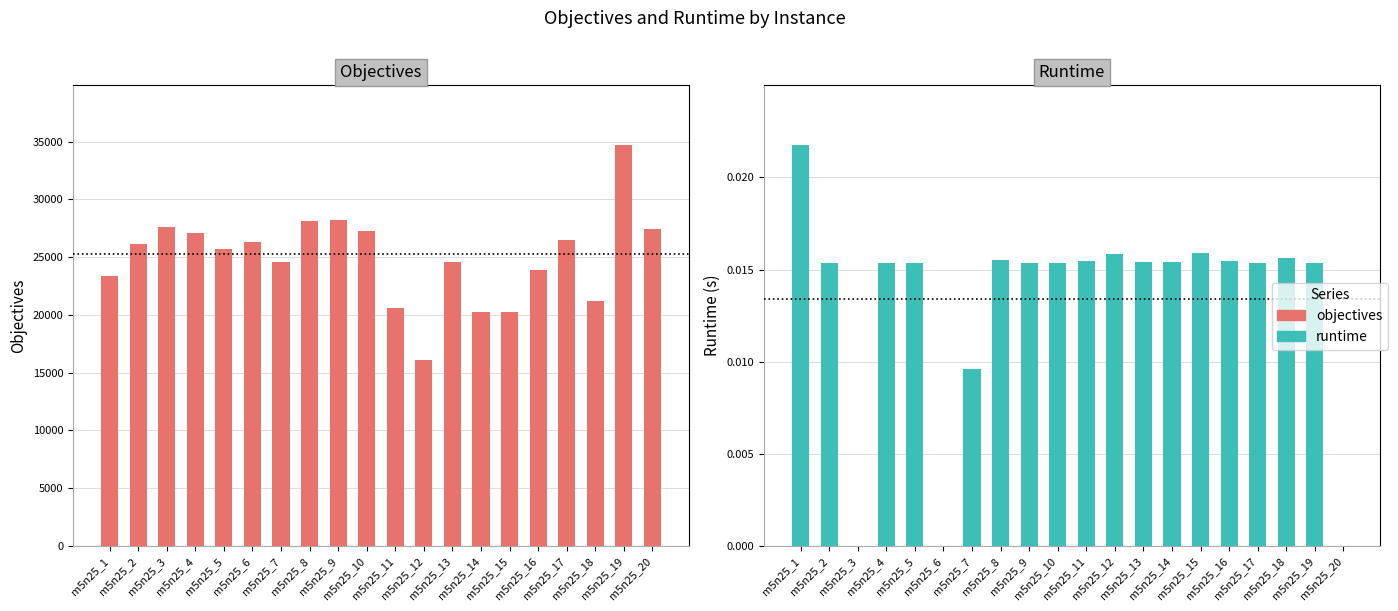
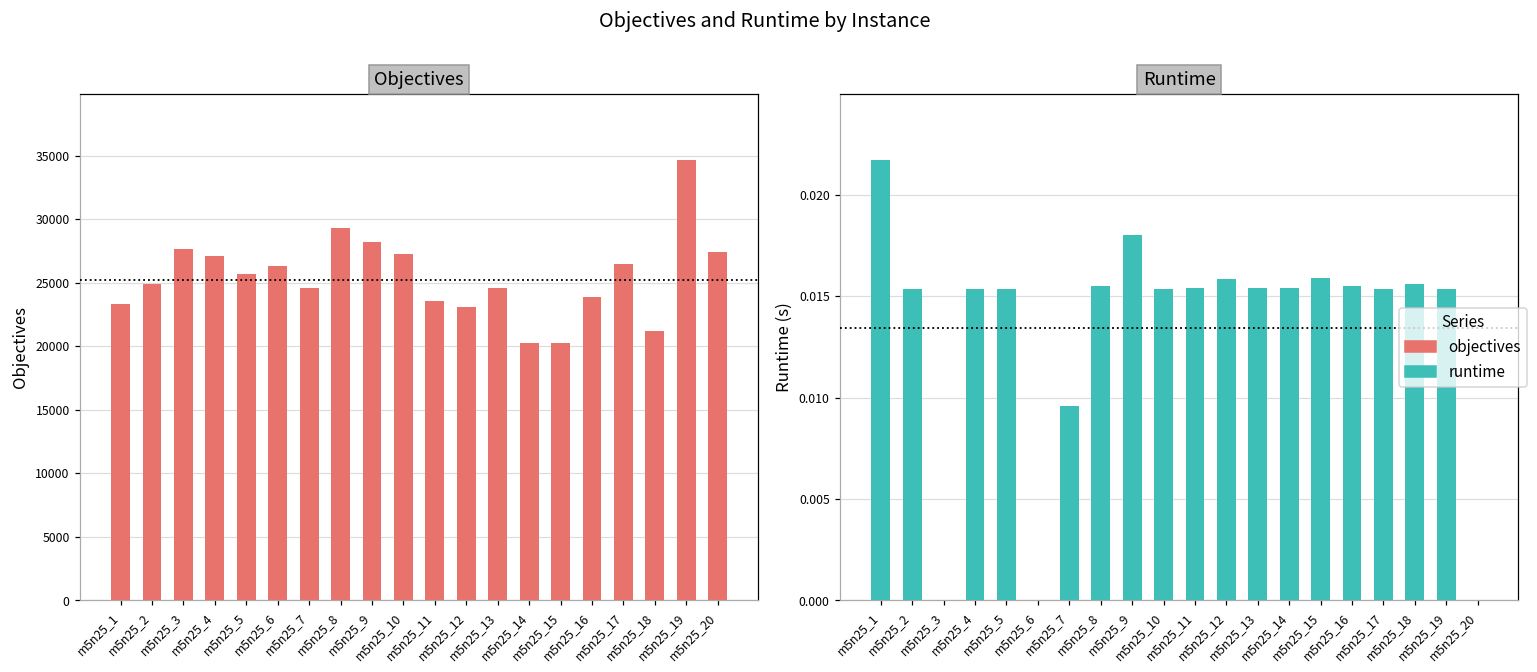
Objectives, m5n25_2: 26100 -> 24900
Objectives, m5n25_8: 28100 -> 29300
Objectives, m5n25_11: 20600 -> 23500
Objectives, m5n25_12: 16100 -> 23100
Runtime, m5n25_9: 0.0154 -> 0.0180
